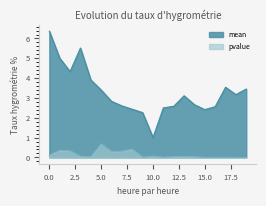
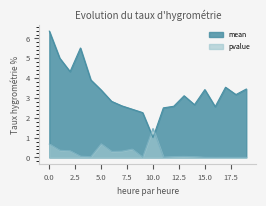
pvalue, 0.0: 0.1 -> 0.7
pvalue, 10.0: 0.1 -> 1.5
mean, 15.0: 2.4 -> 3.4
